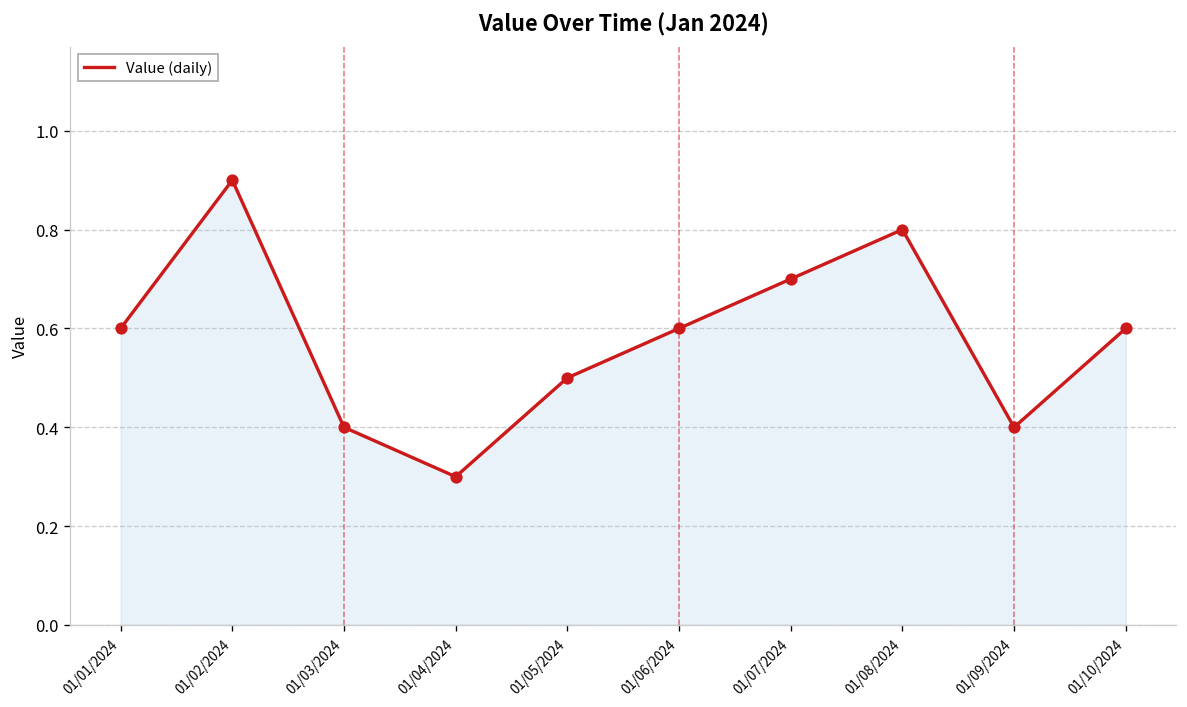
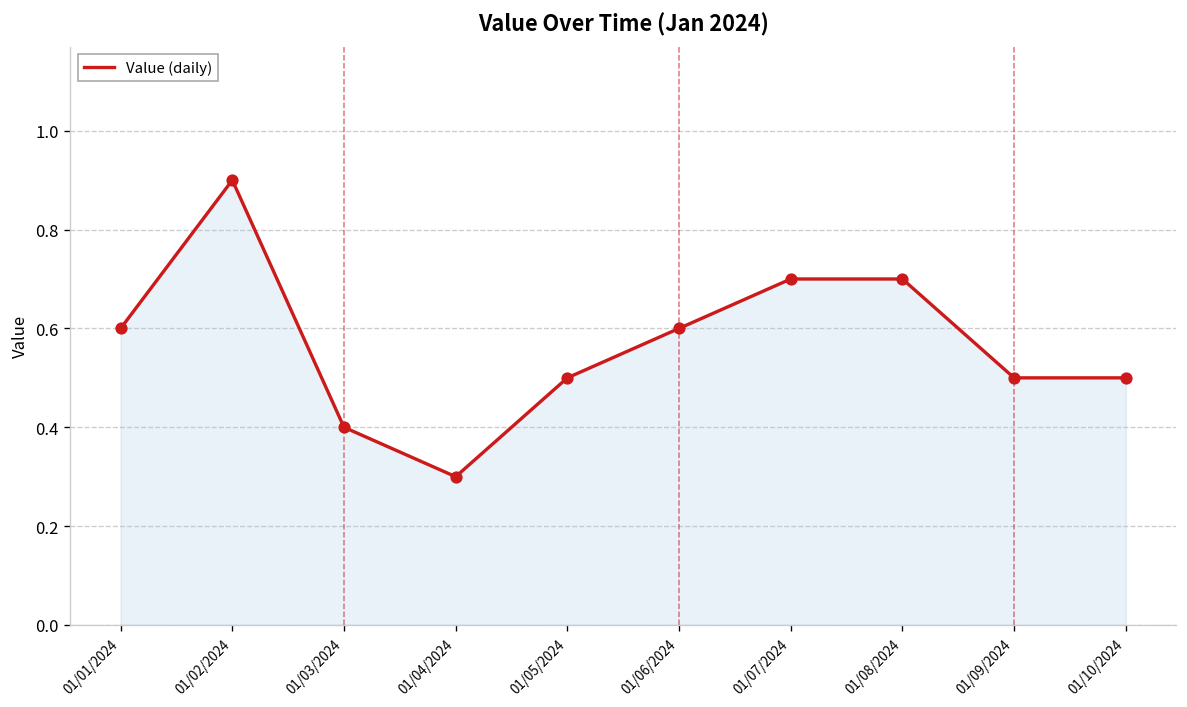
01/08/2024: 0.8 -> 0.7
01/09/2024: 0.4 -> 0.5
01/10/2024: 0.6 -> 0.5
